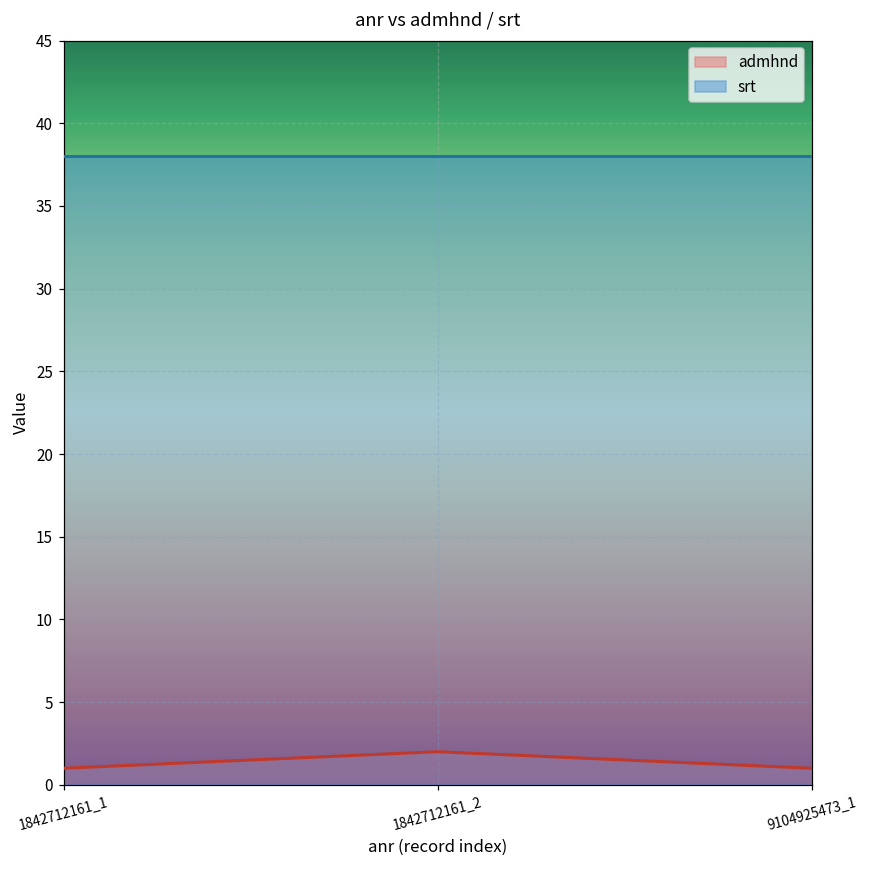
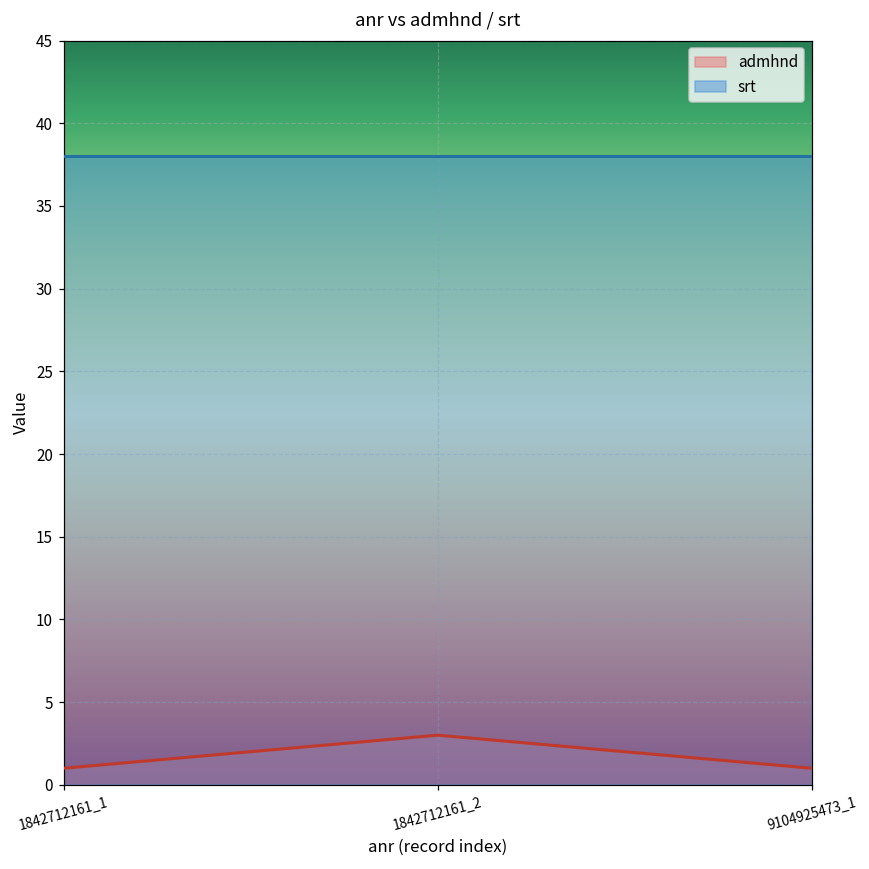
admhnd, 1842712161_2: 2 -> 3
